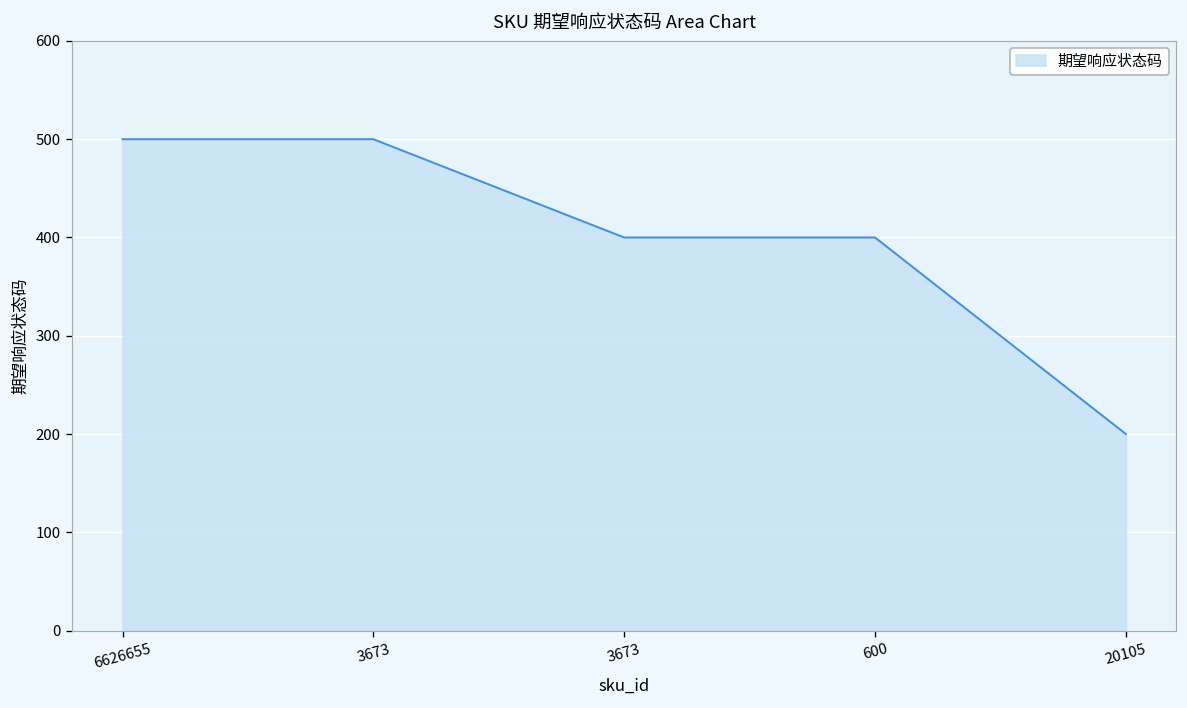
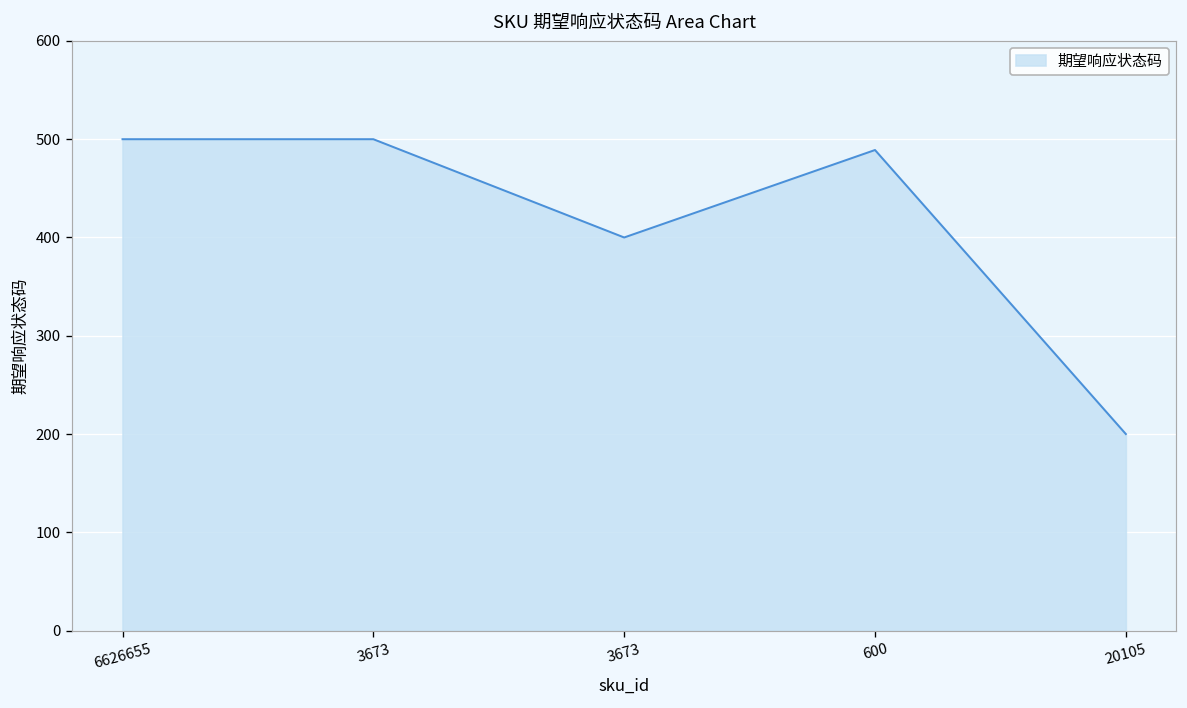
600: 400 -> 490
